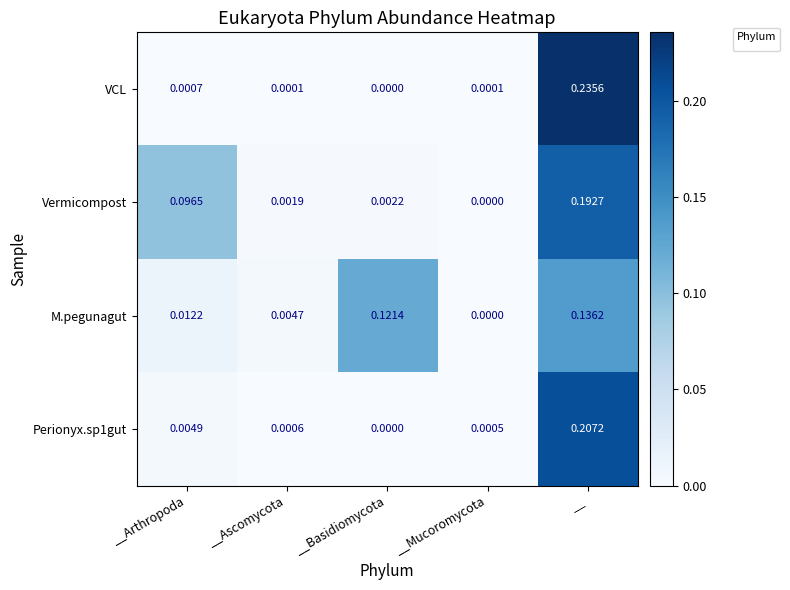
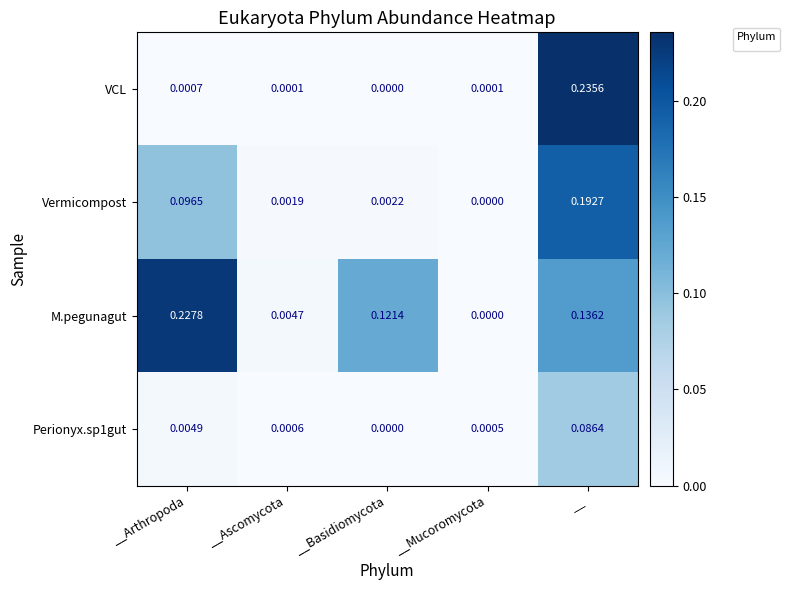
M.pegunagut, __Arthropoda: 0.0122 -> 0.2278
Perionyx.sp1gut, __: 0.2072 -> 0.0864
